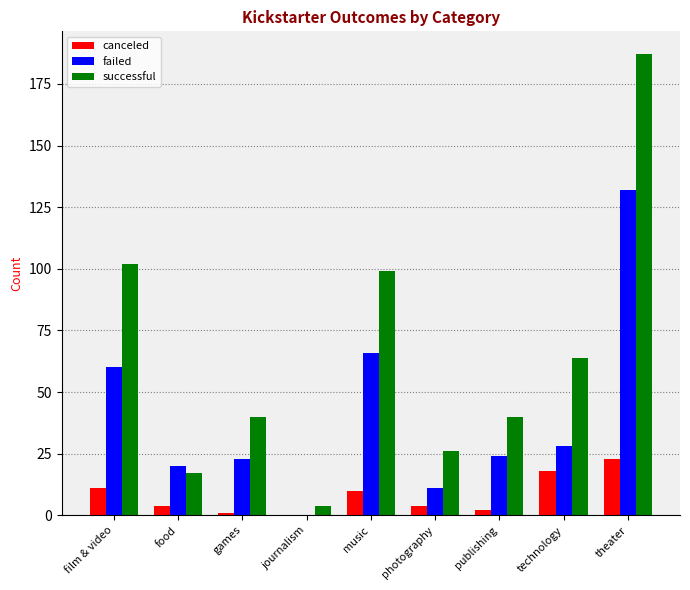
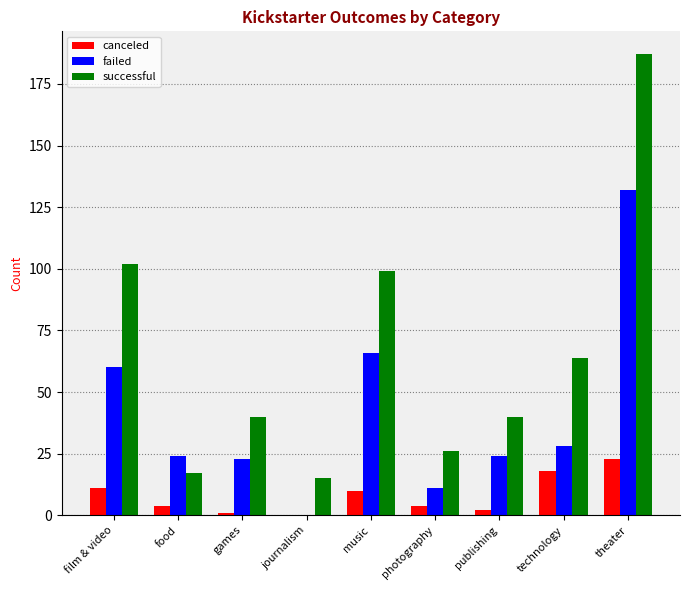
failed, food: 20 -> 24
successful, journalism: 4 -> 15
